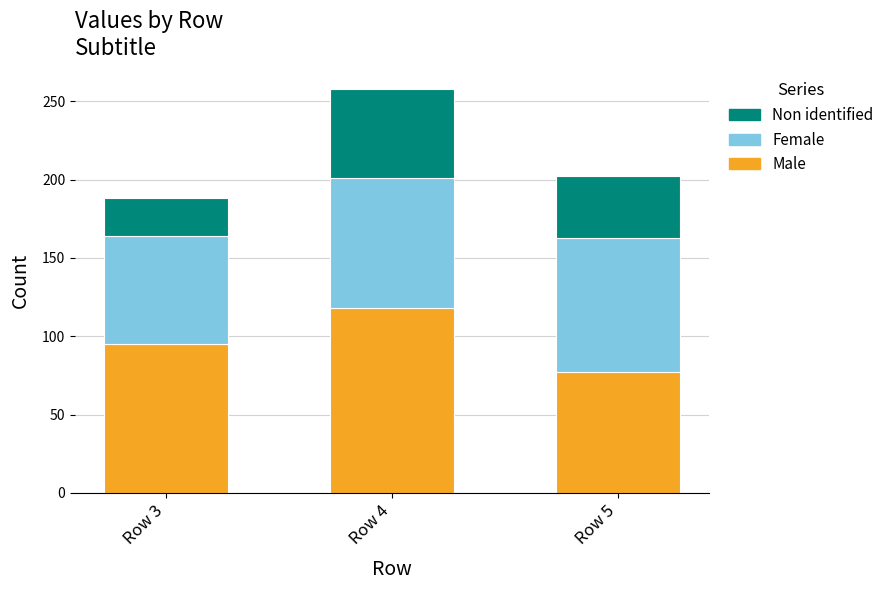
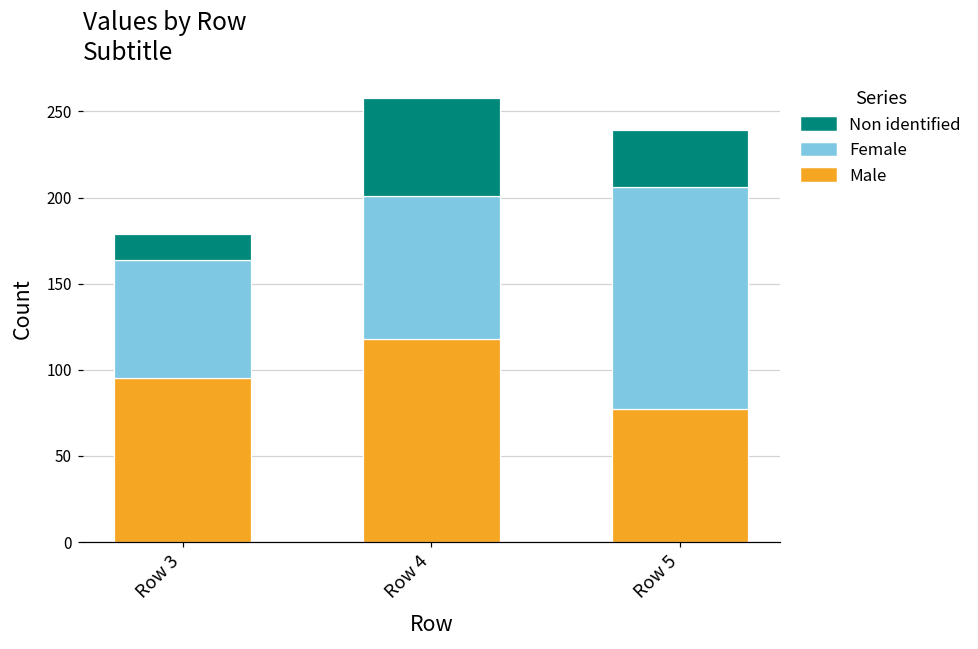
Non identified, Row 3: 24 -> 15
Female, Row 5: 86 -> 129
Non identified, Row 5: 39 -> 33
